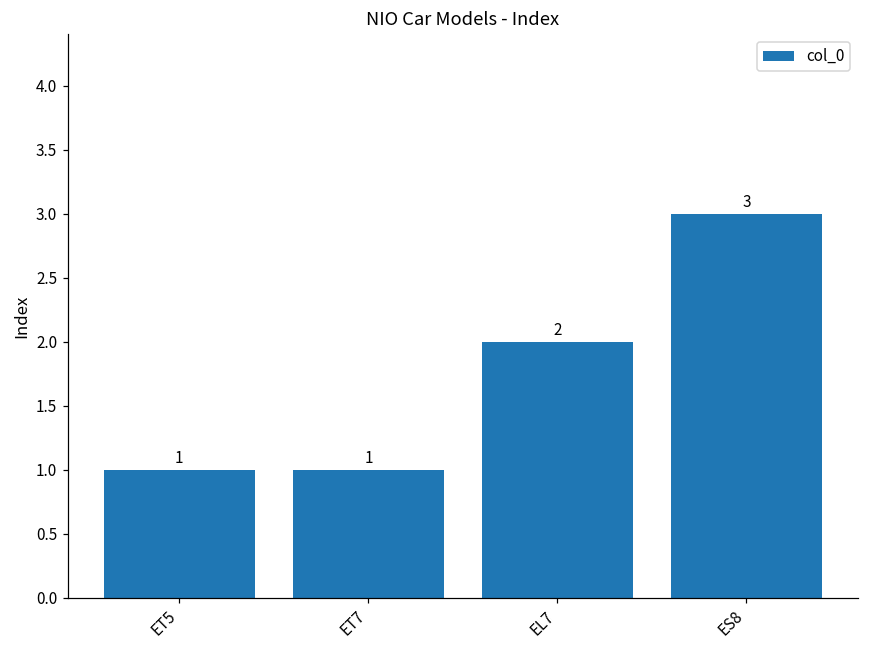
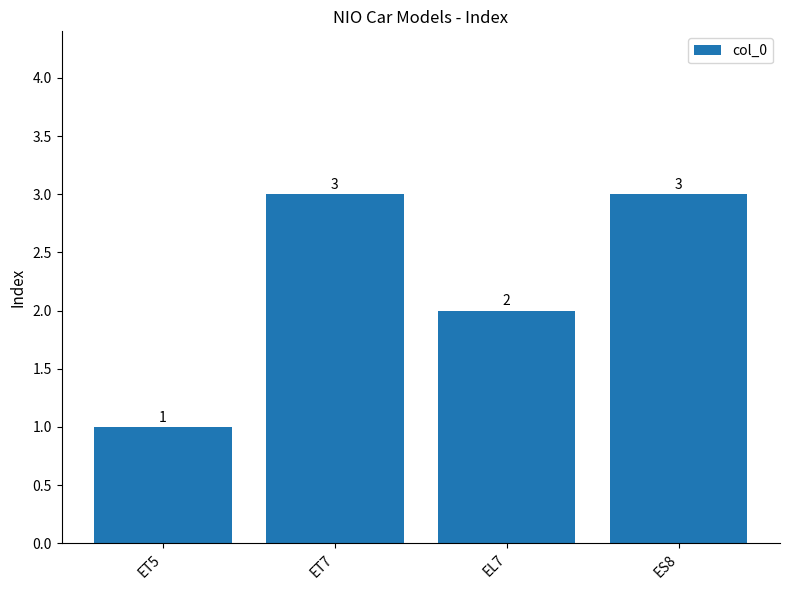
ET7: 1 -> 3
